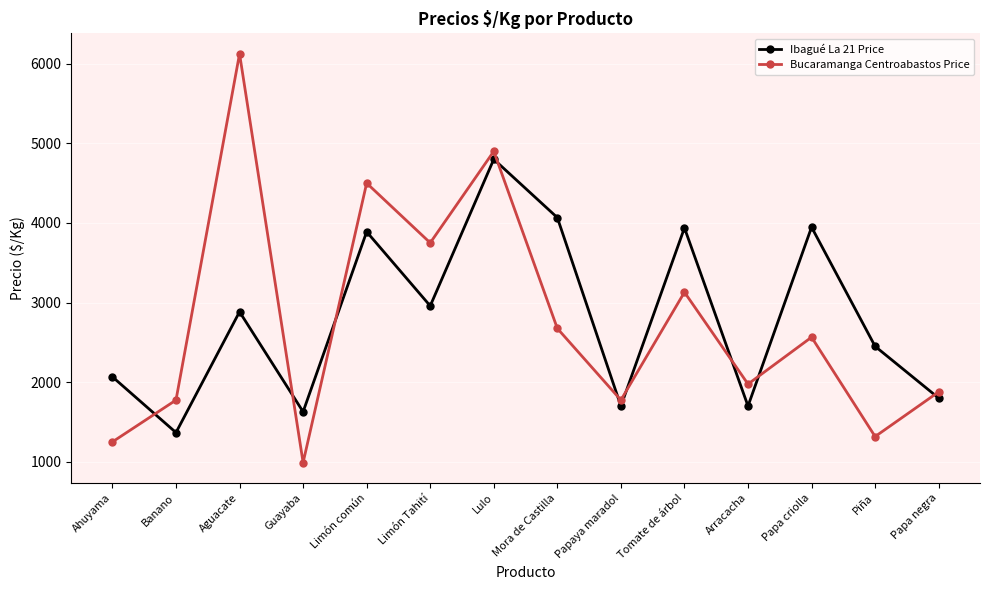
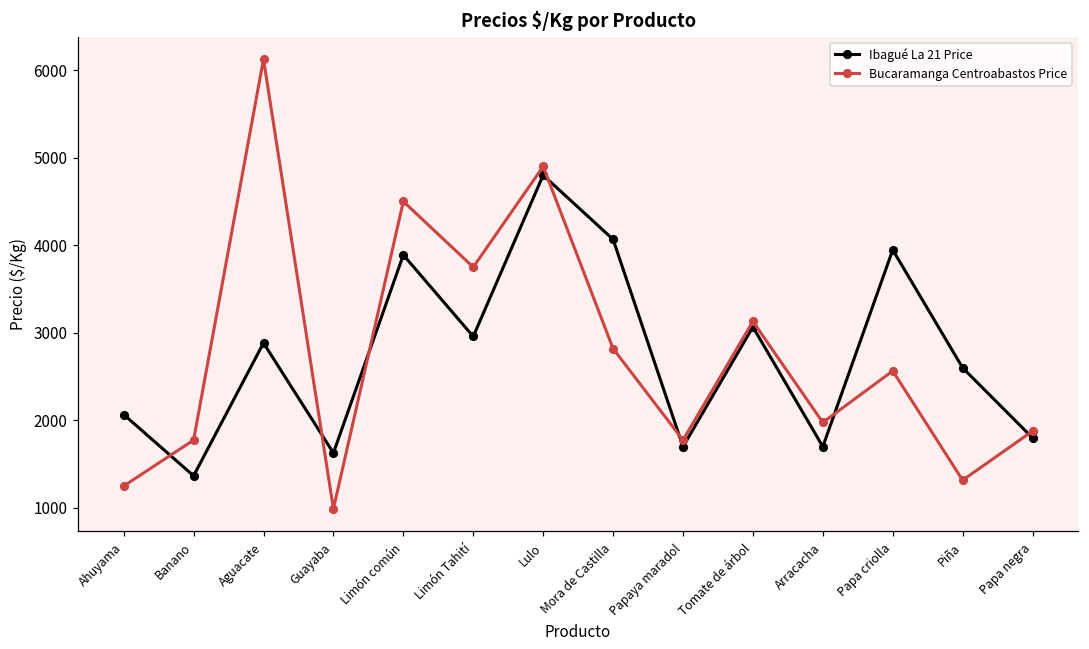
Bucaramanga Centroabastos Price, Mora de Castilla: 2700 -> 2800
Ibagué La 21 Price, Tomate de árbol: 3900 -> 3100
Ibagué La 21 Price, Piña: 2500 -> 2600
